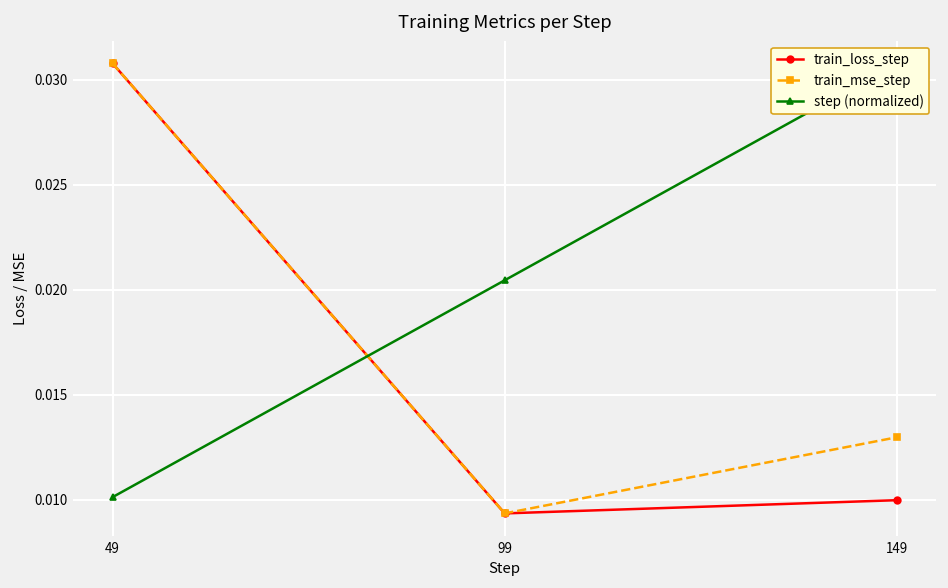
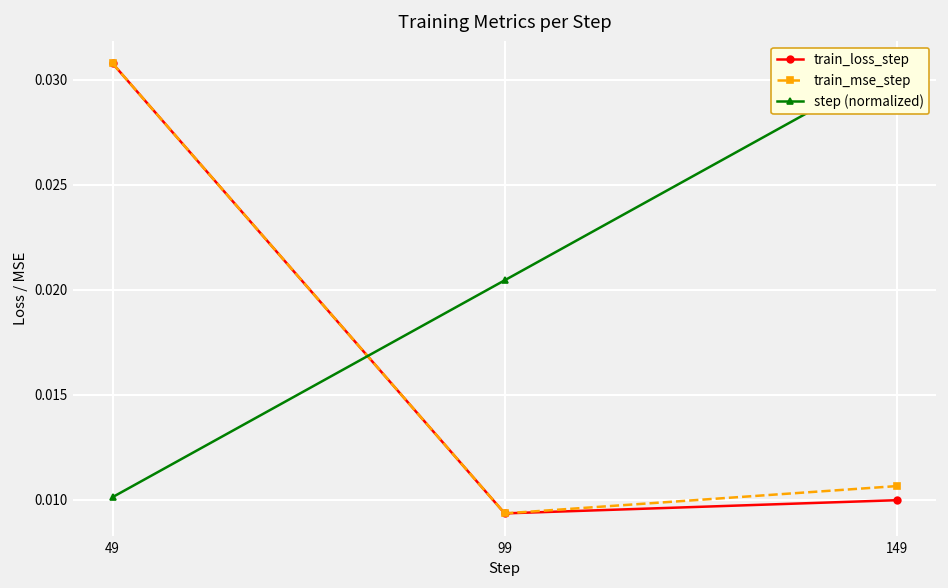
train_mse_step, 149: 0.0130 -> 0.0106
